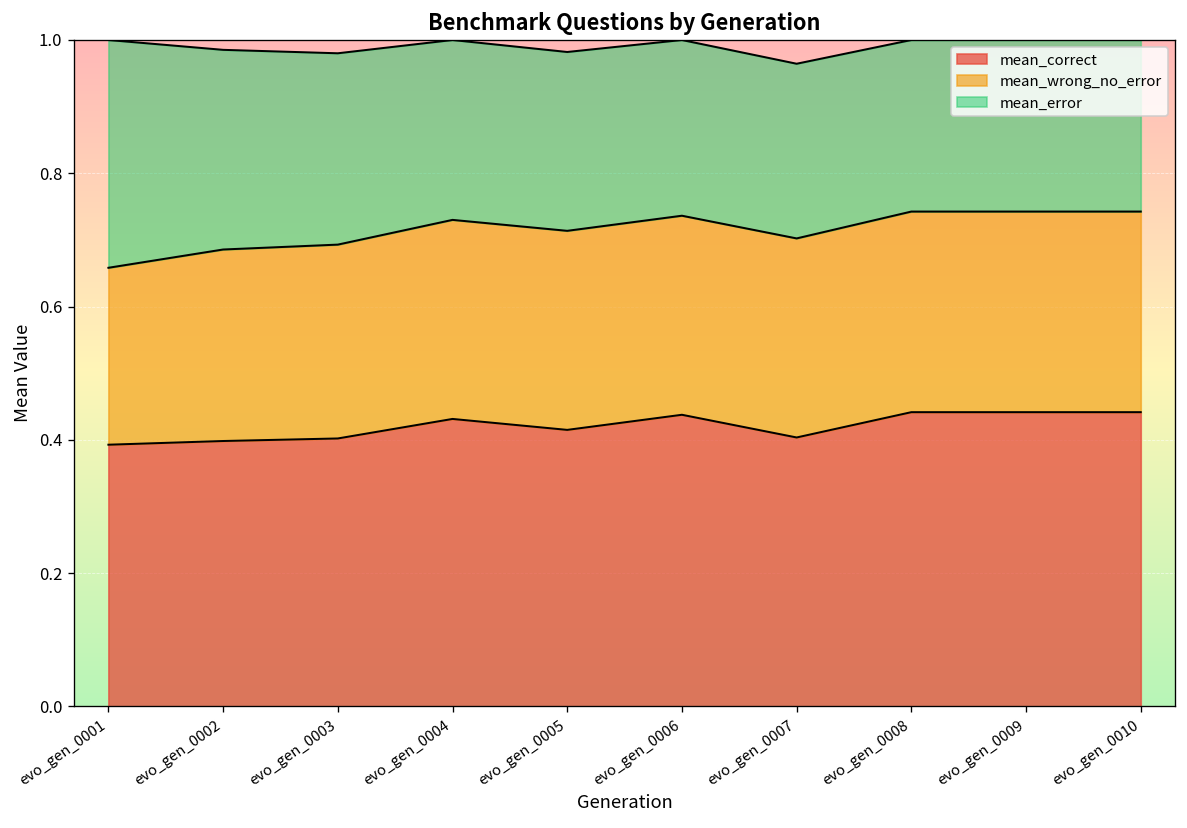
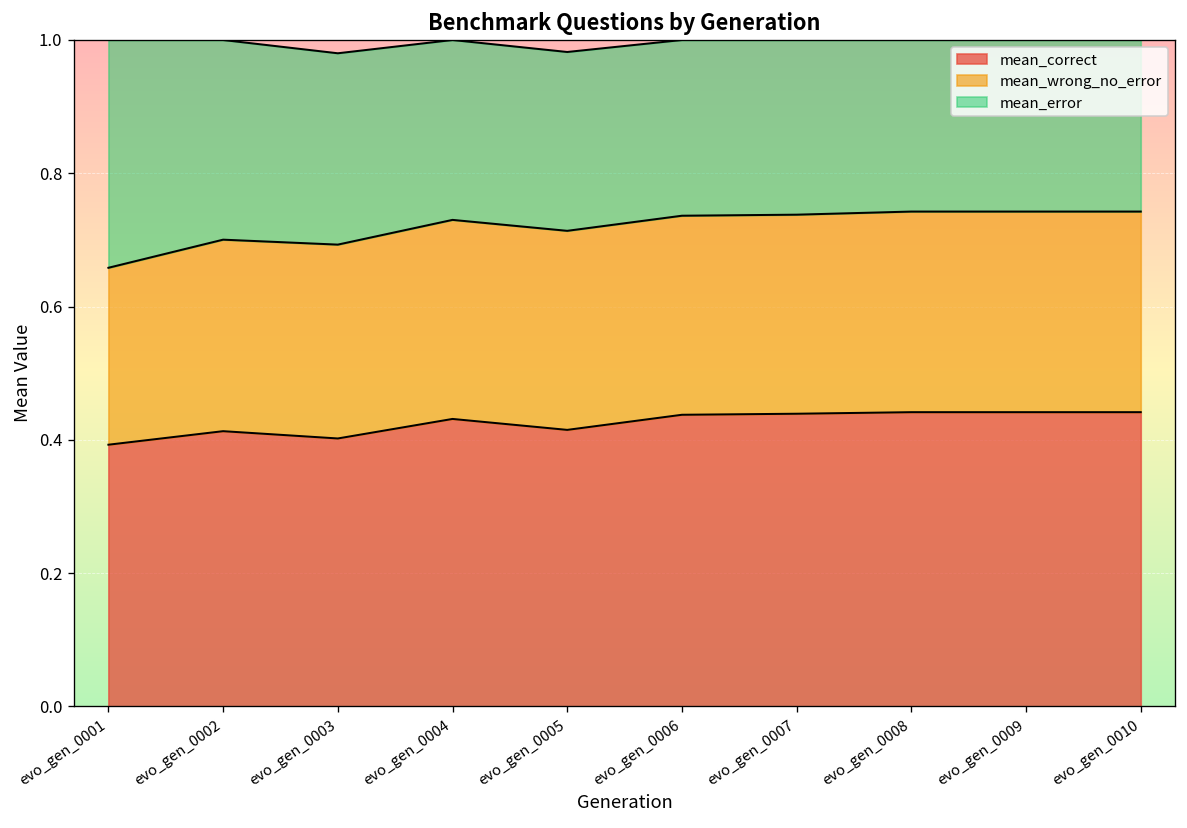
mean_correct, evo_gen_0002: 0.40 -> 0.41
mean_correct, evo_gen_0007: 0.40 -> 0.44
